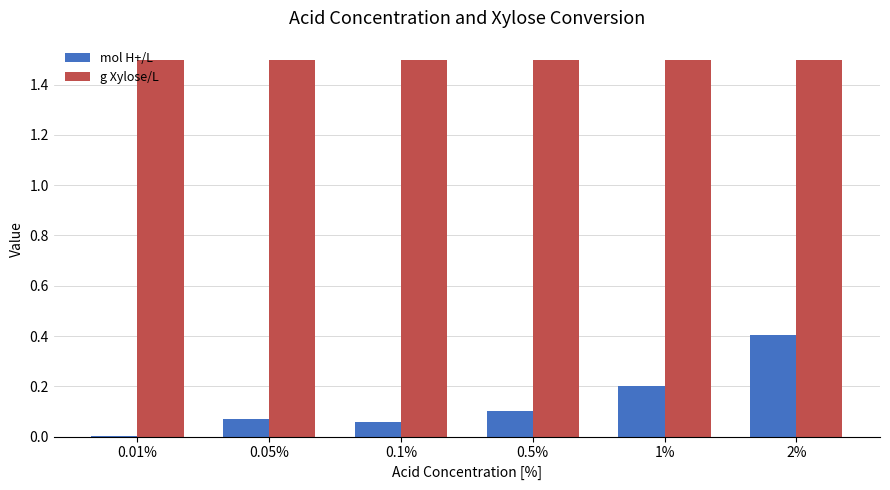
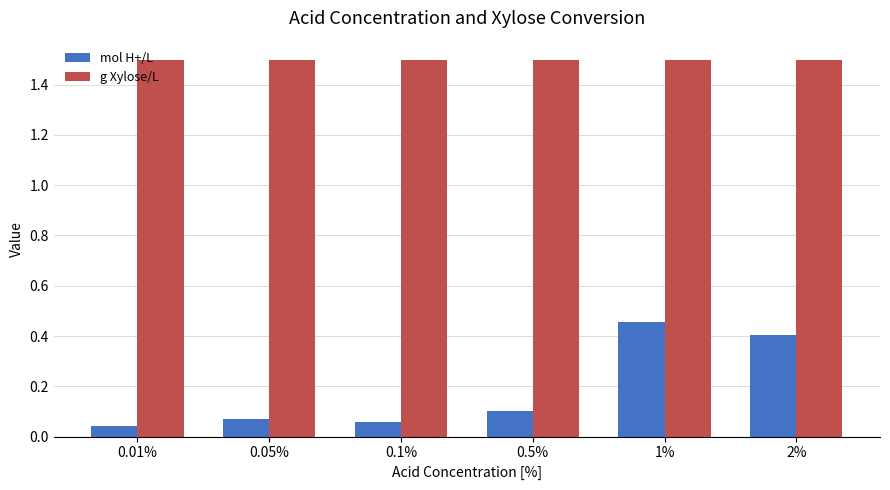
mol H+/L, 0.01%: 0.00 -> 0.04
mol H+/L, 1%: 0.20 -> 0.45
